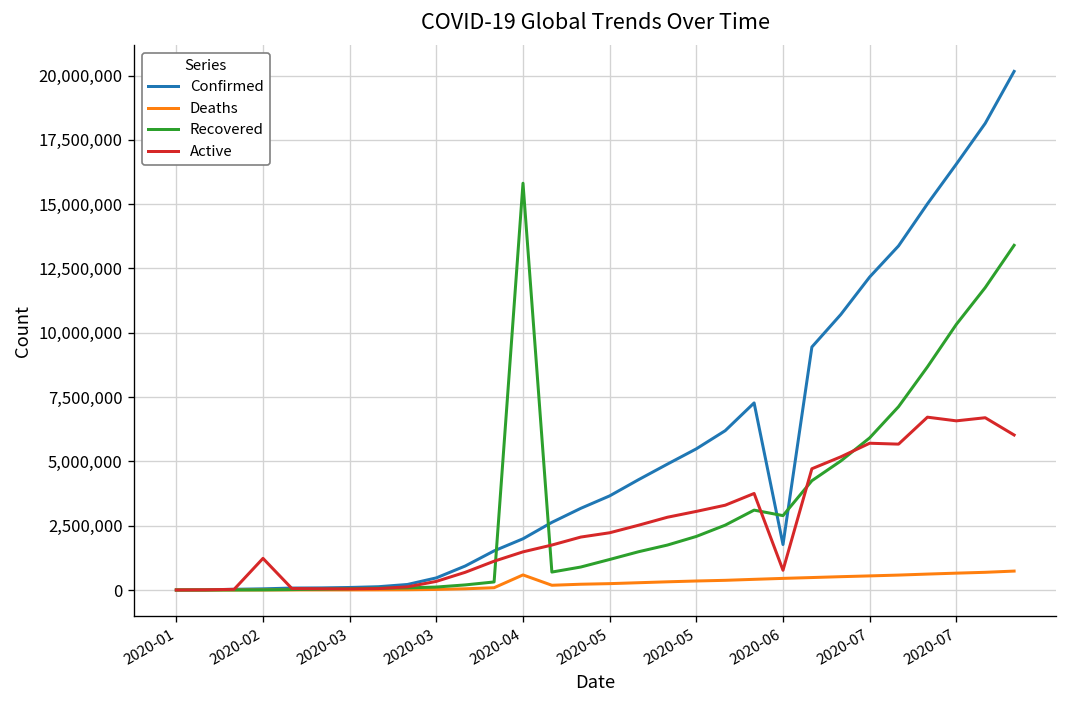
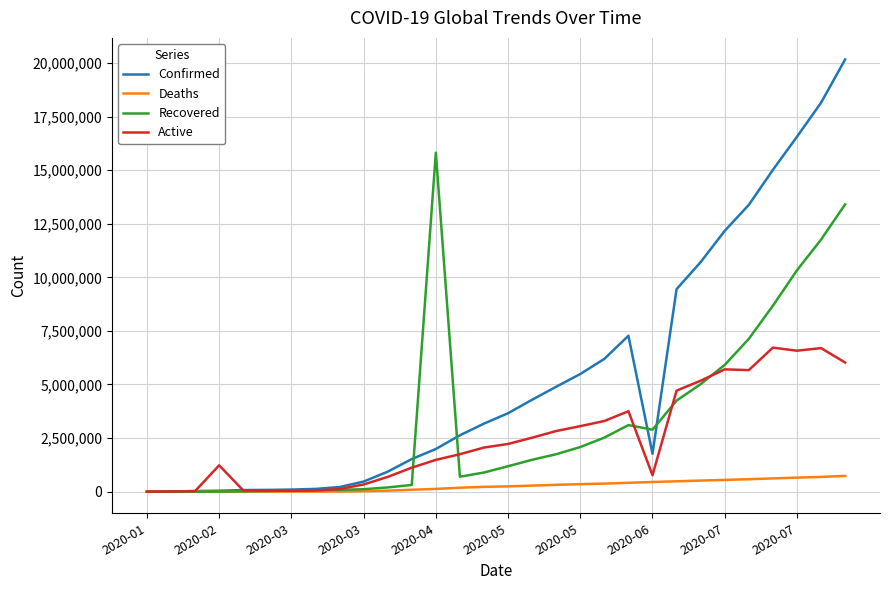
Deaths, 2020-04: 600,000 -> 100,000
